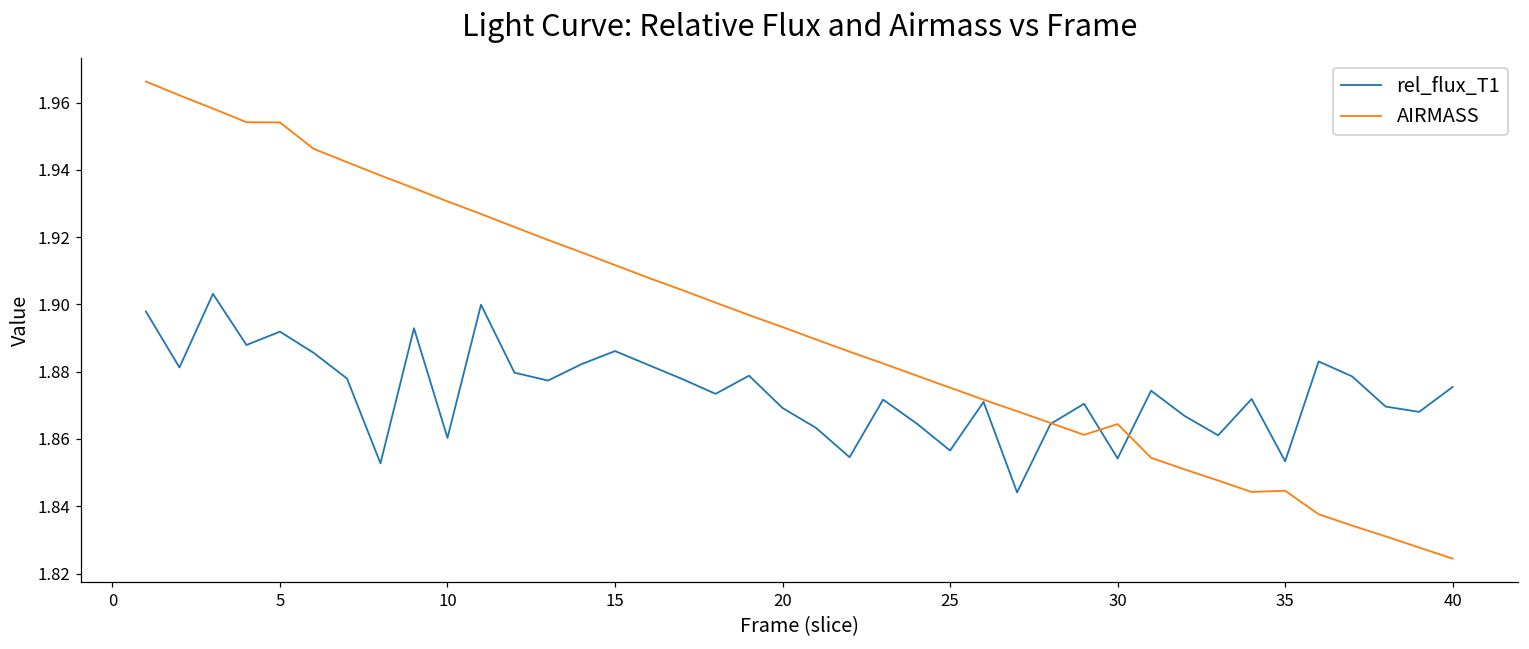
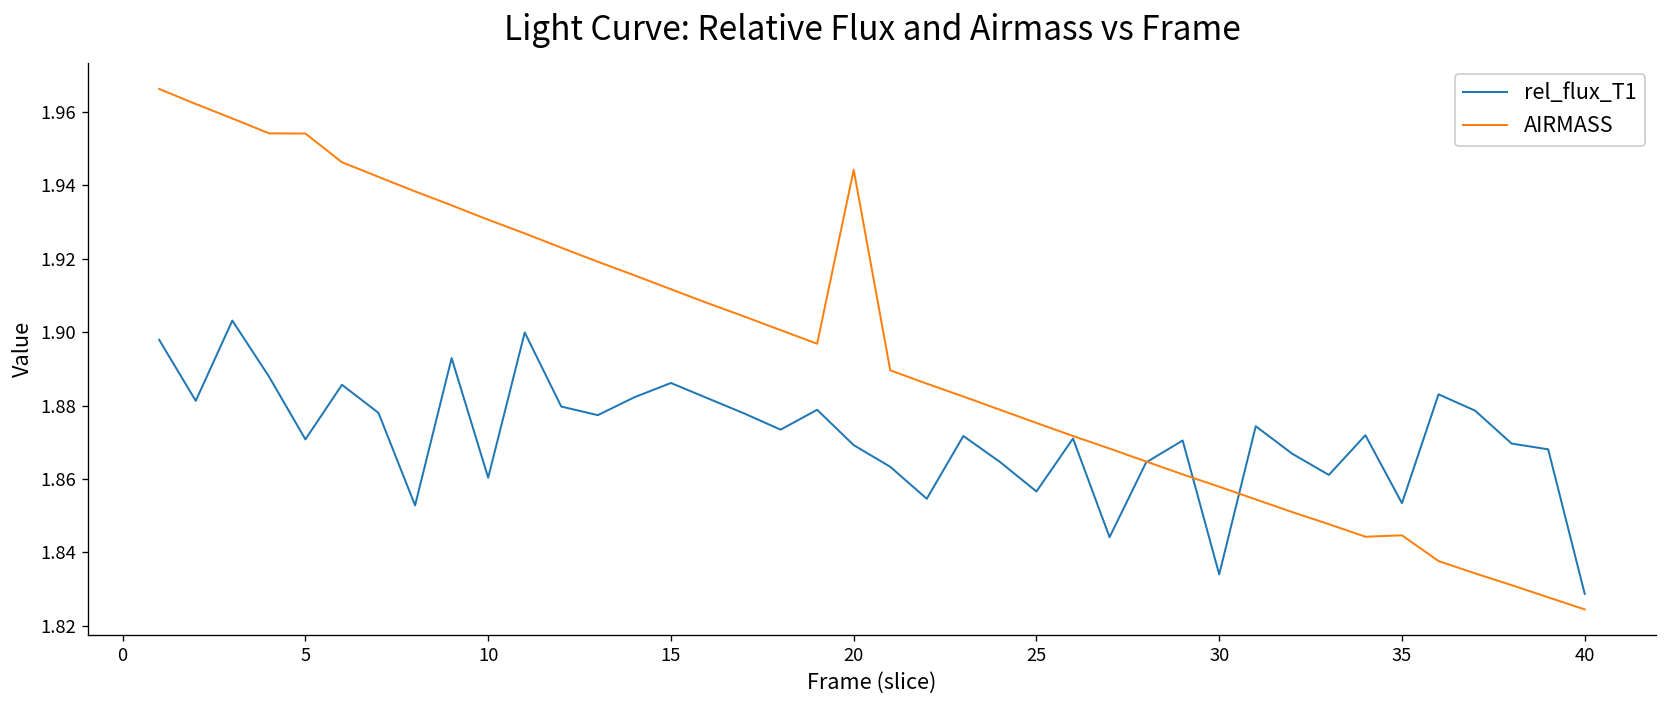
rel_flux_T1, 5: 1.892 -> 1.871
AIRMASS, 20: 1.893 -> 1.944
rel_flux_T1, 30: 1.854 -> 1.834
AIRMASS, 30: 1.864 -> 1.858
rel_flux_T1, 40: 1.875 -> 1.829
